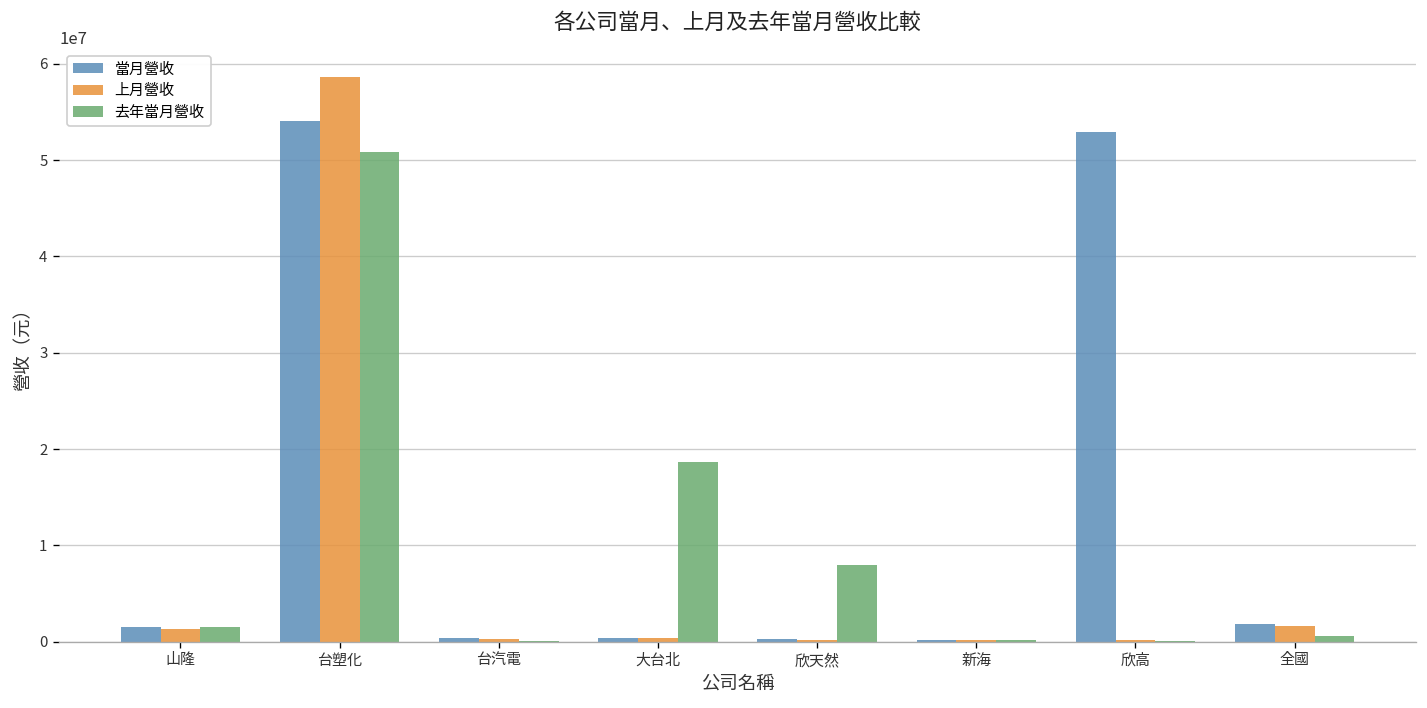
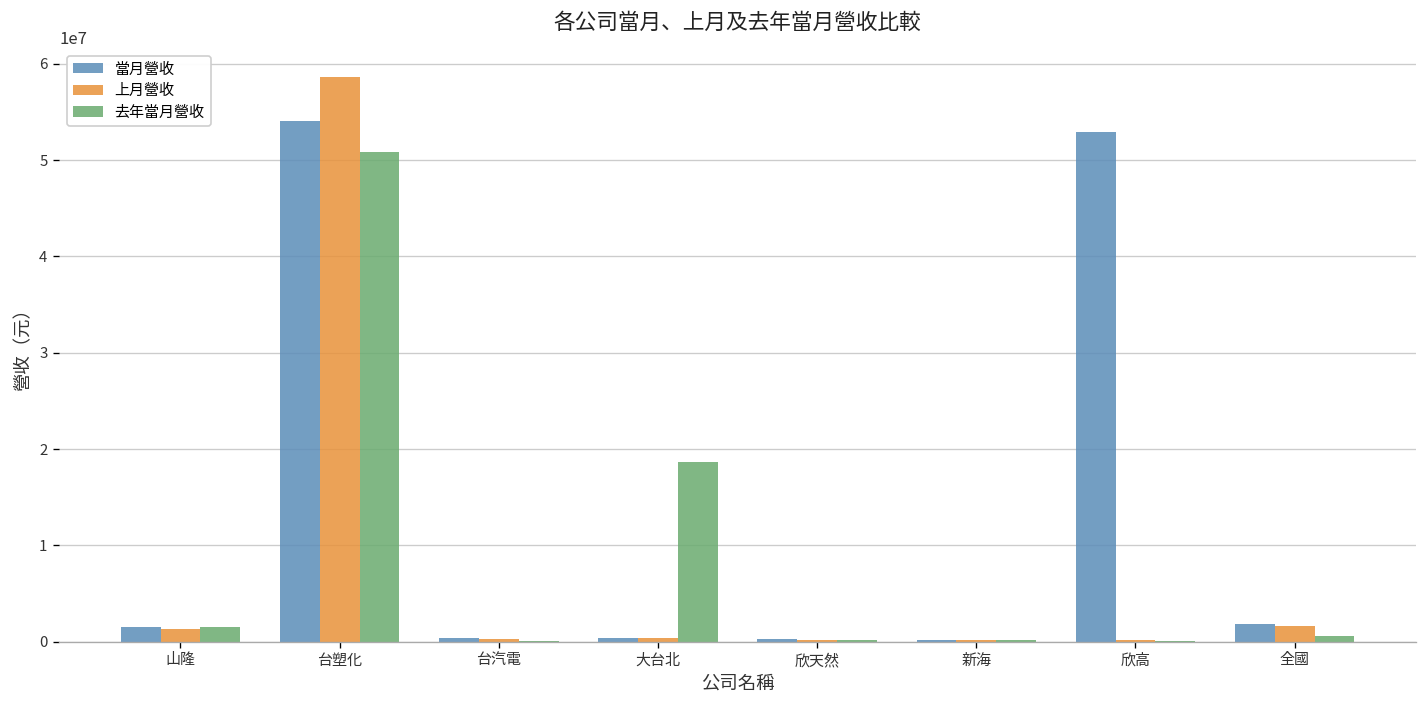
去年當月營收, 欣天然: 8000000 -> 0
